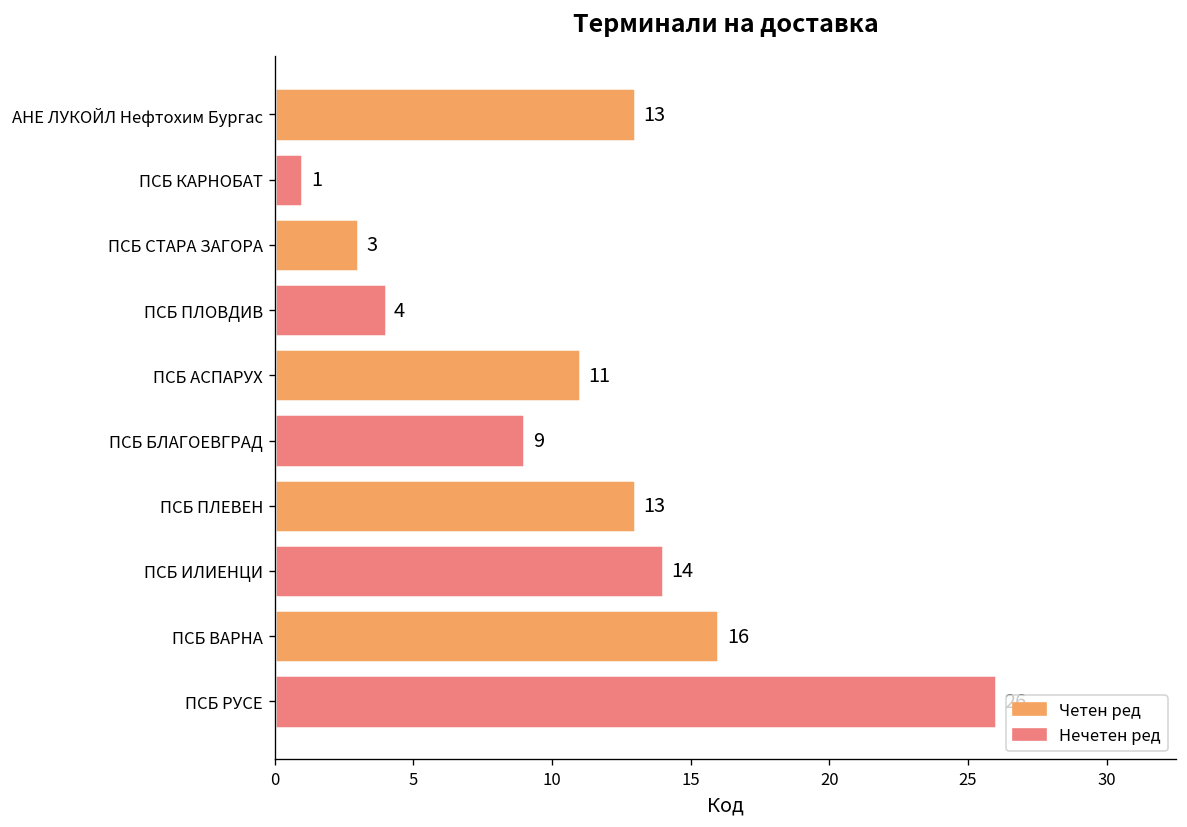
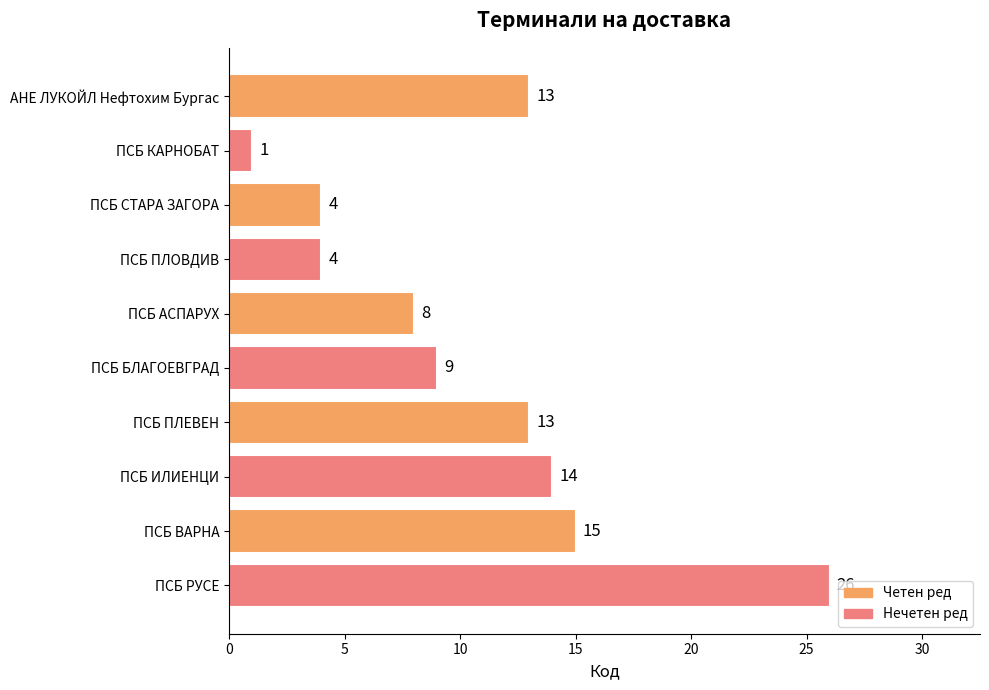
ПСБ СТАРА ЗАГОРА: 3 -> 4
ПСБ АСПАРУХ: 11 -> 8
ПСБ ВАРНА: 16 -> 15
